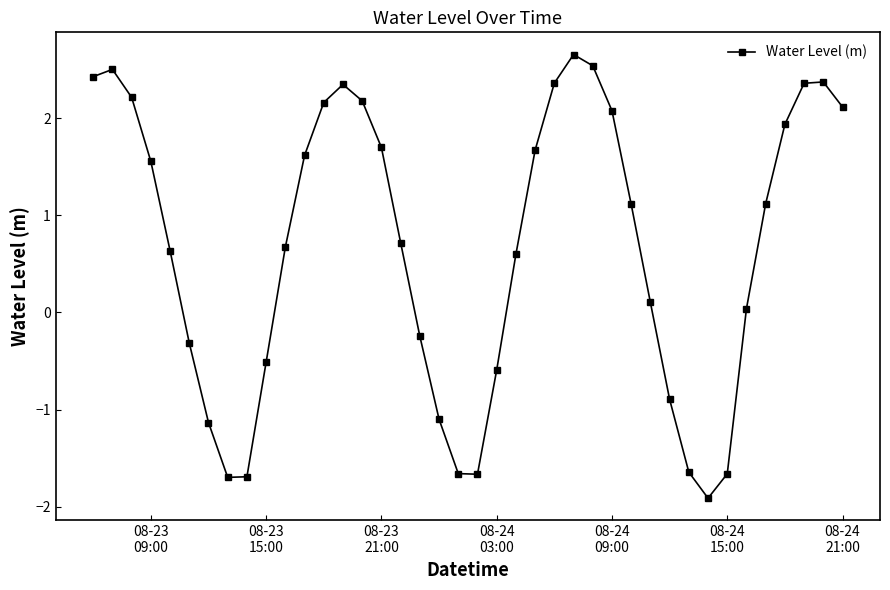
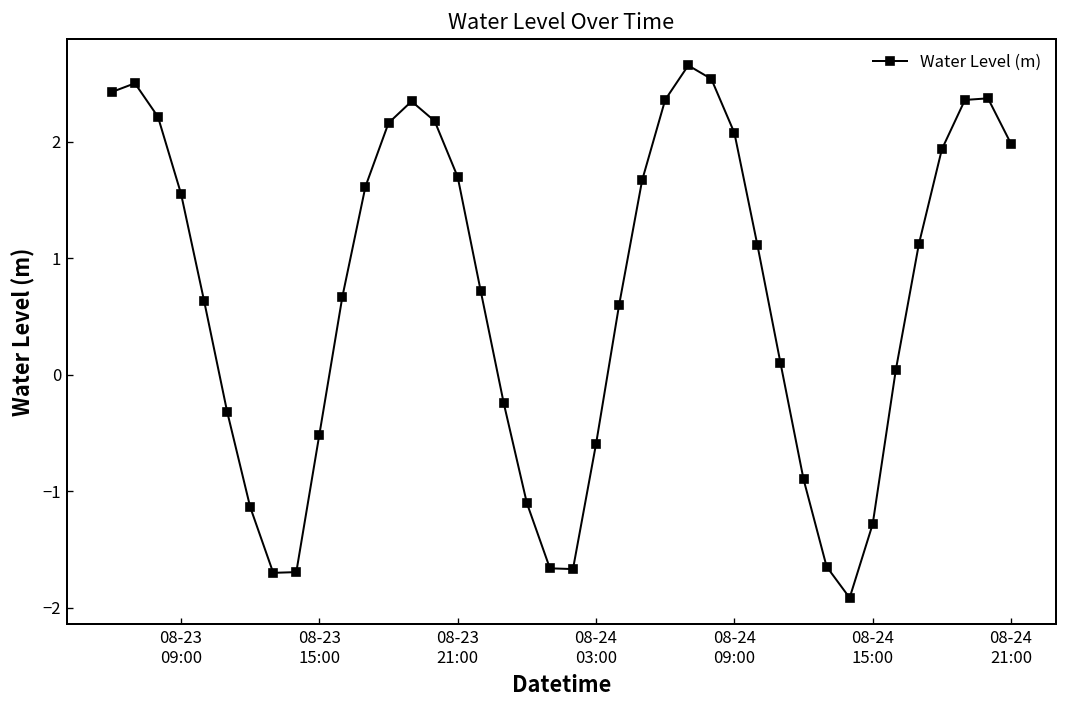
08-24 15:00: -1.7 -> -1.3
08-24 21:00: 2.1 -> 2.0
